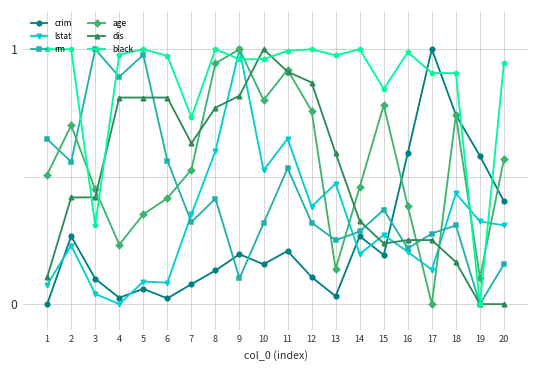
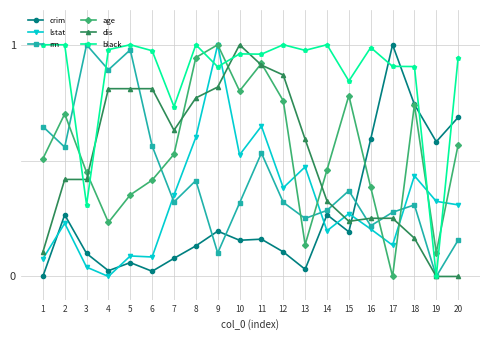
black, 9: 0.96 -> 0.90
crim, 11: 0.21 -> 0.16
black, 11: 0.99 -> 0.96
crim, 20: 0.40 -> 0.69
